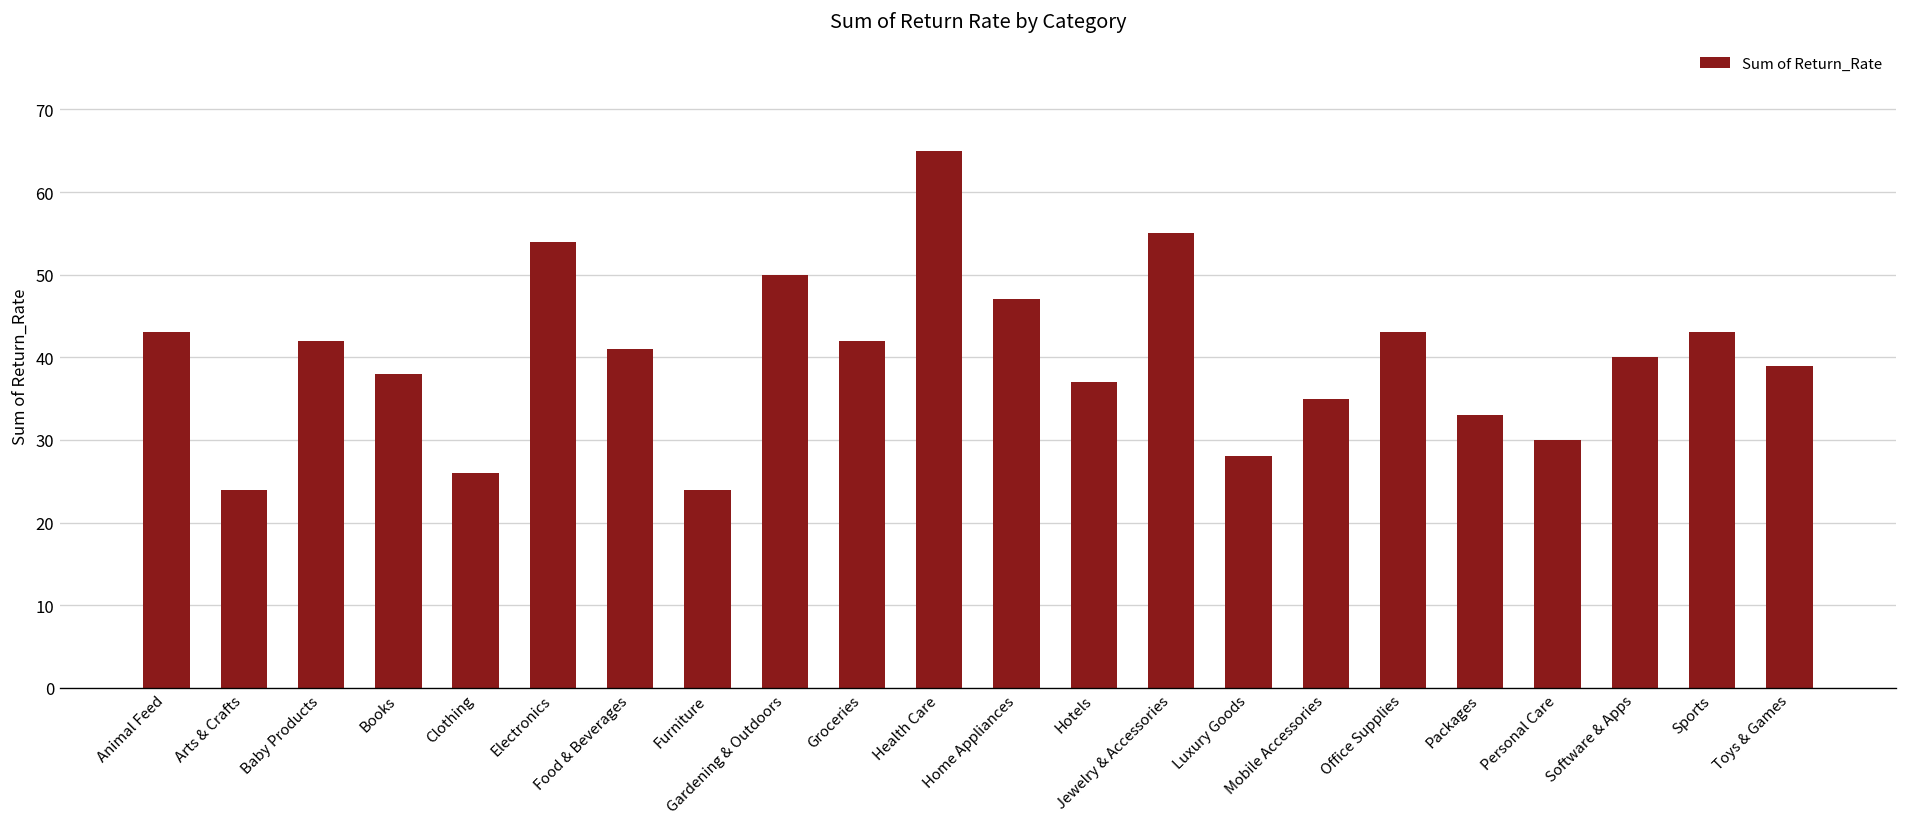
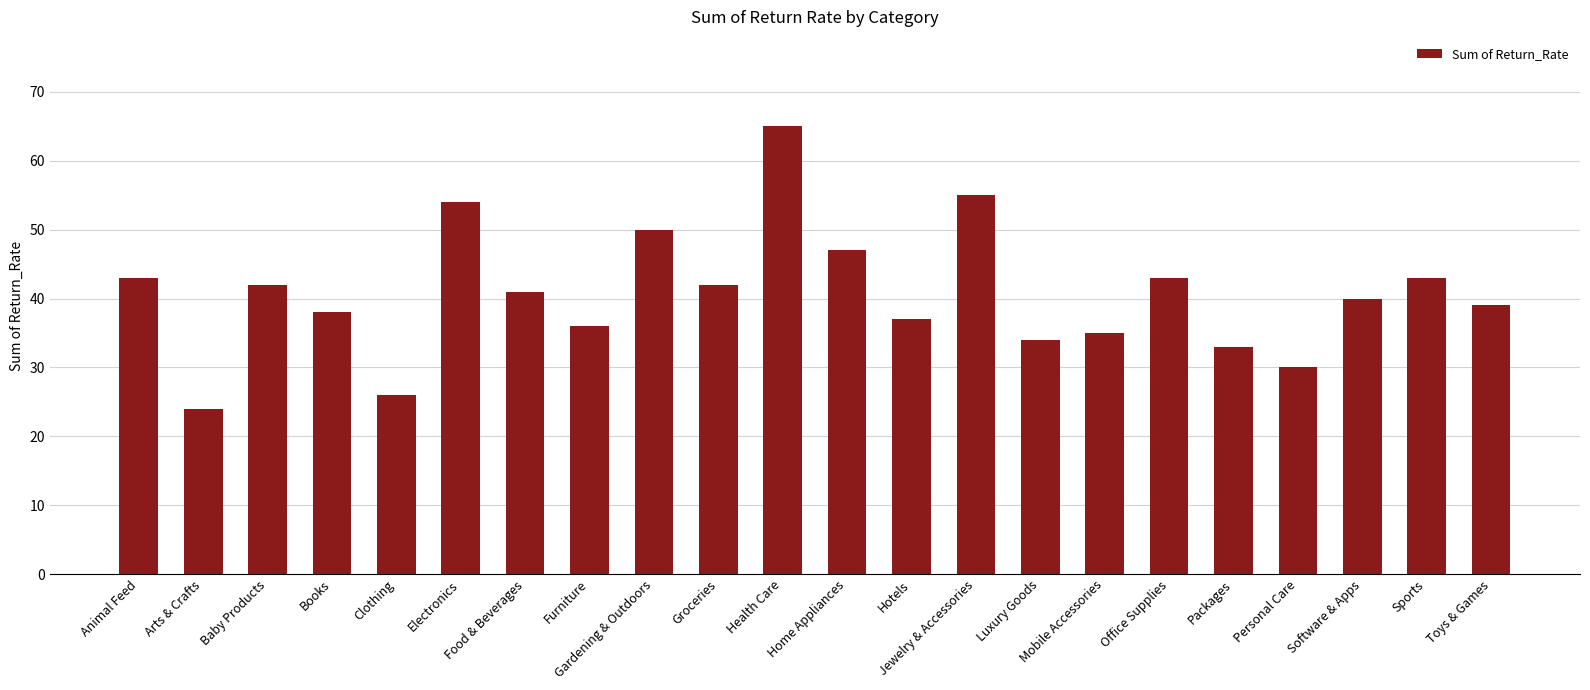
Furniture: 24 -> 36
Luxury Goods: 28 -> 34
